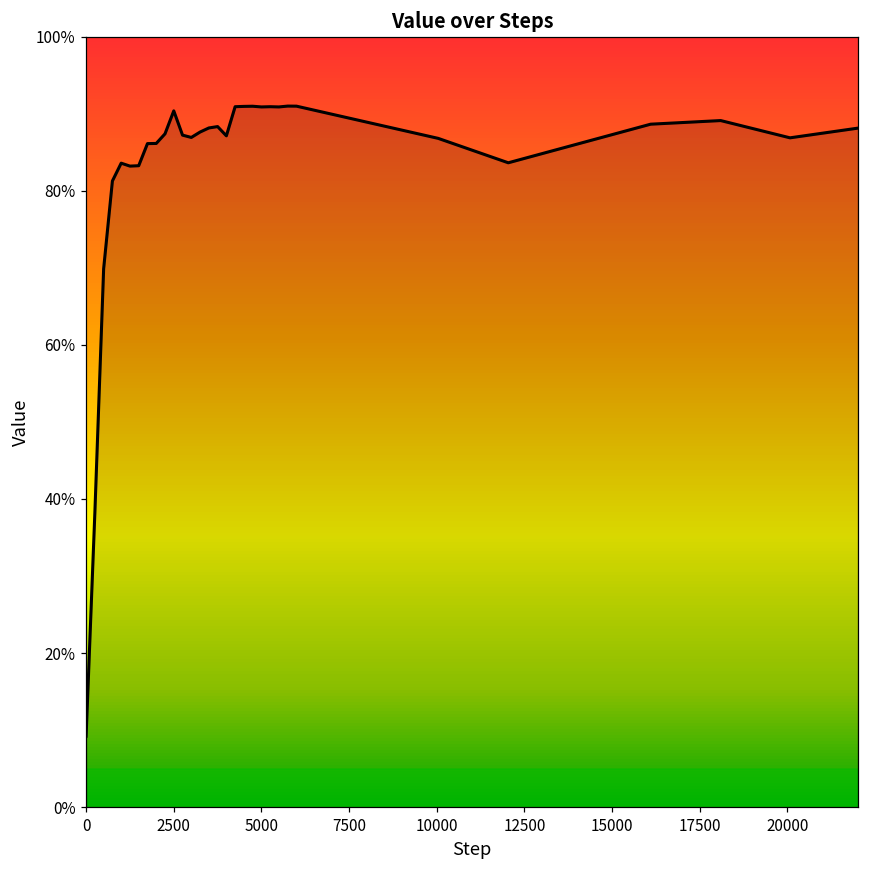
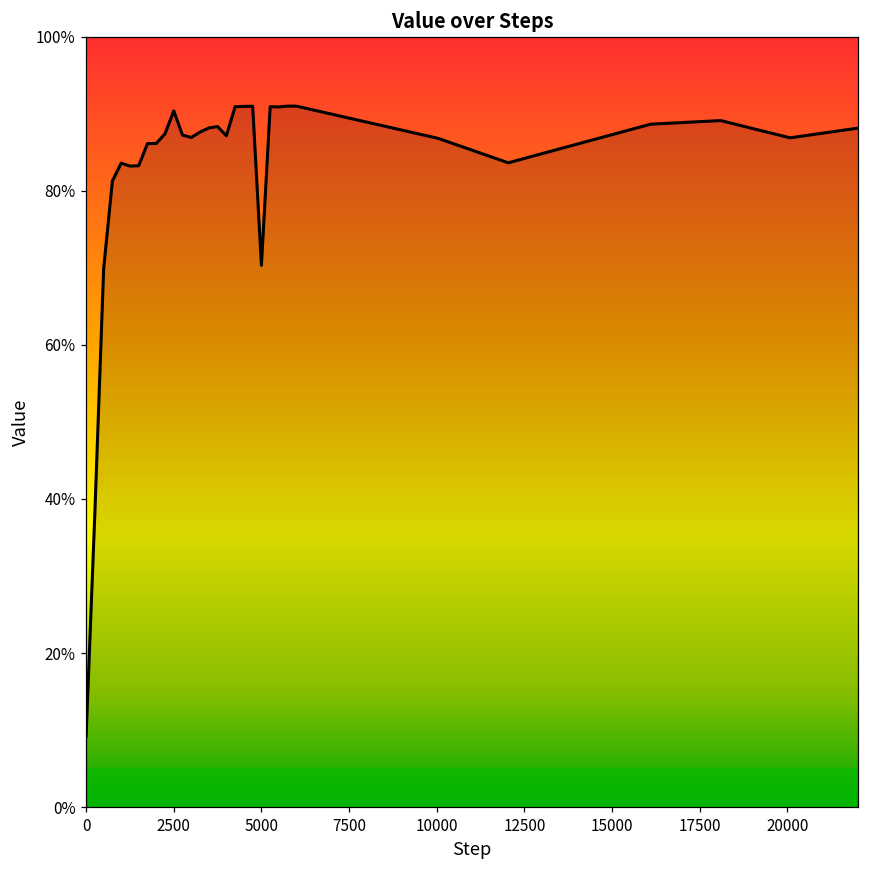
5000: 91% -> 70%
